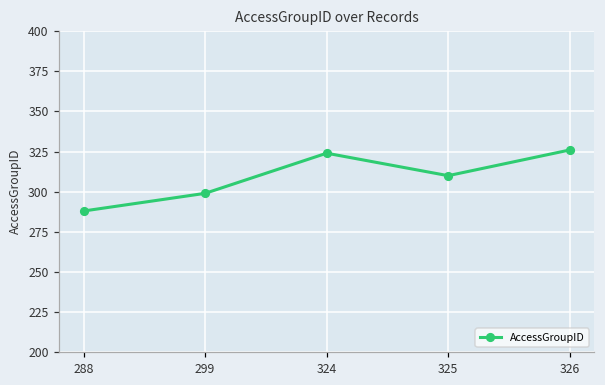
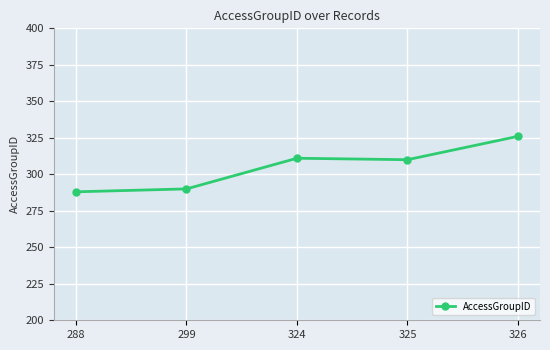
299: 299 -> 290
324: 324 -> 311
